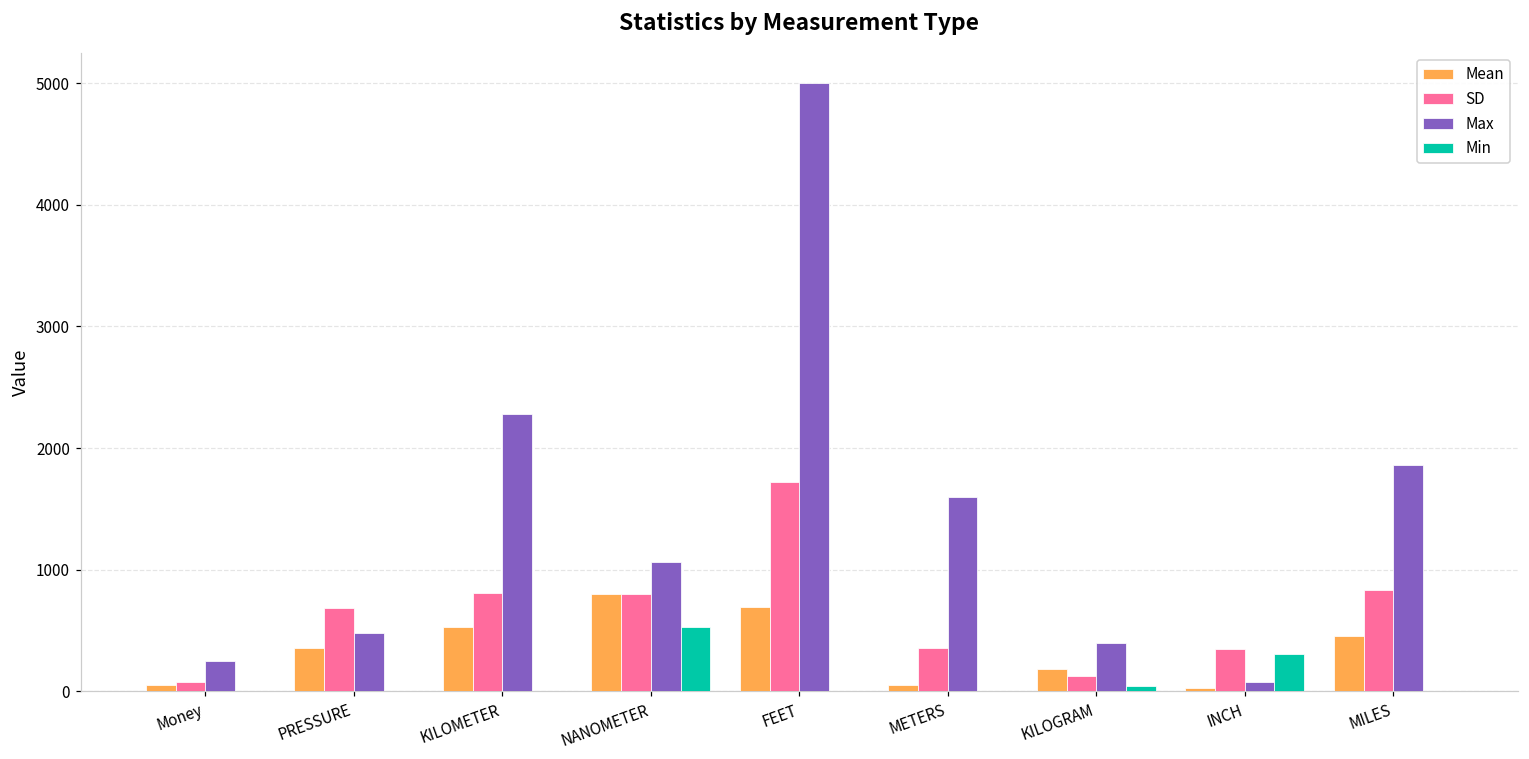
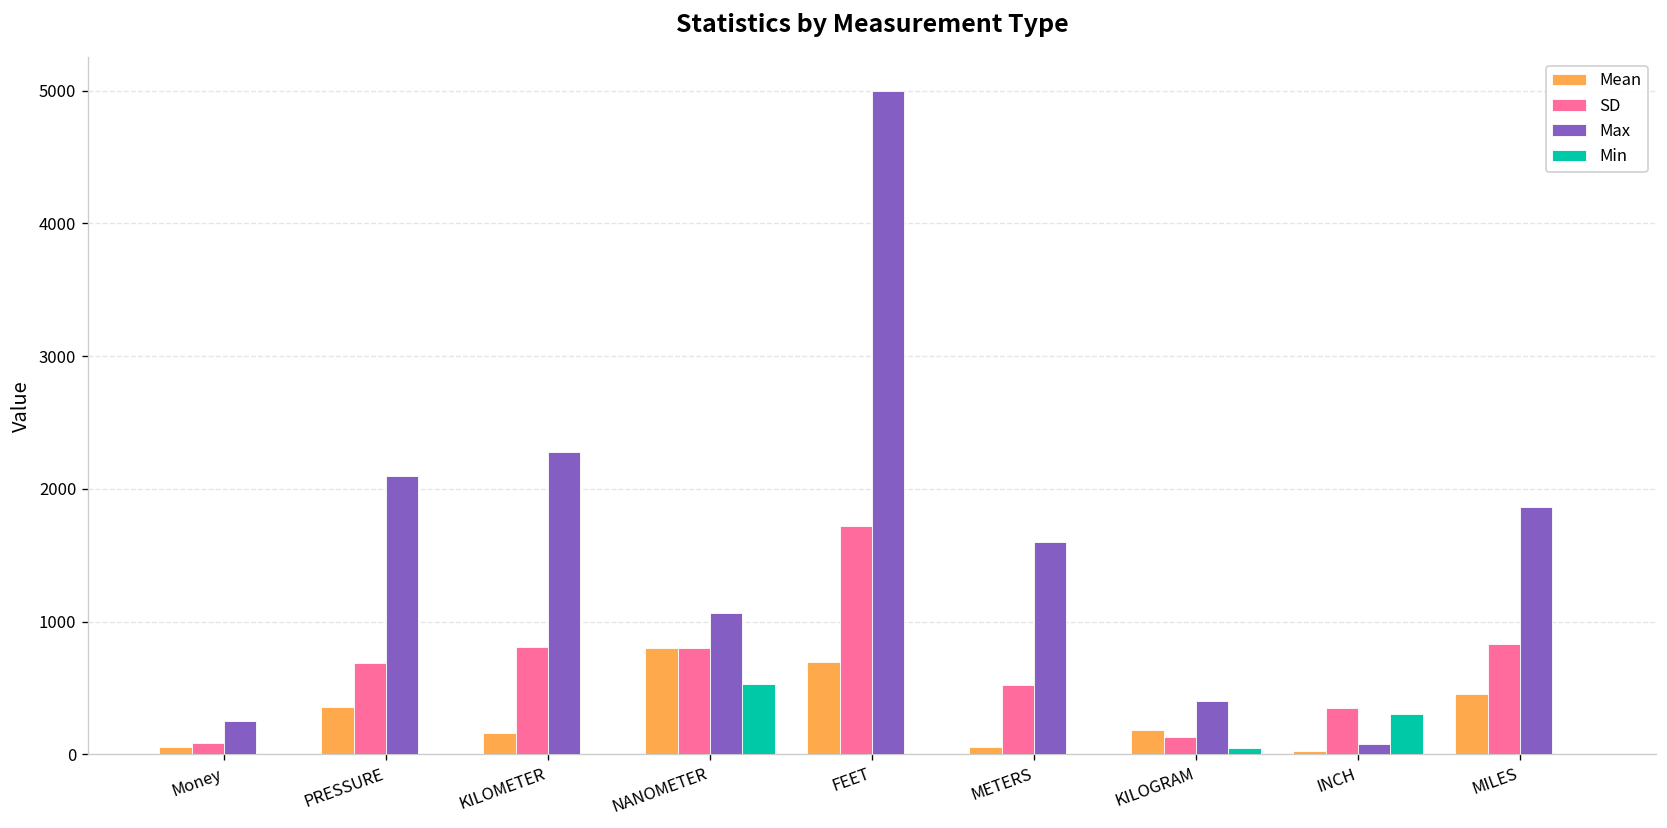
Max, PRESSURE: 480 -> 2100
Mean, KILOMETER: 530 -> 160
SD, METERS: 360 -> 520
